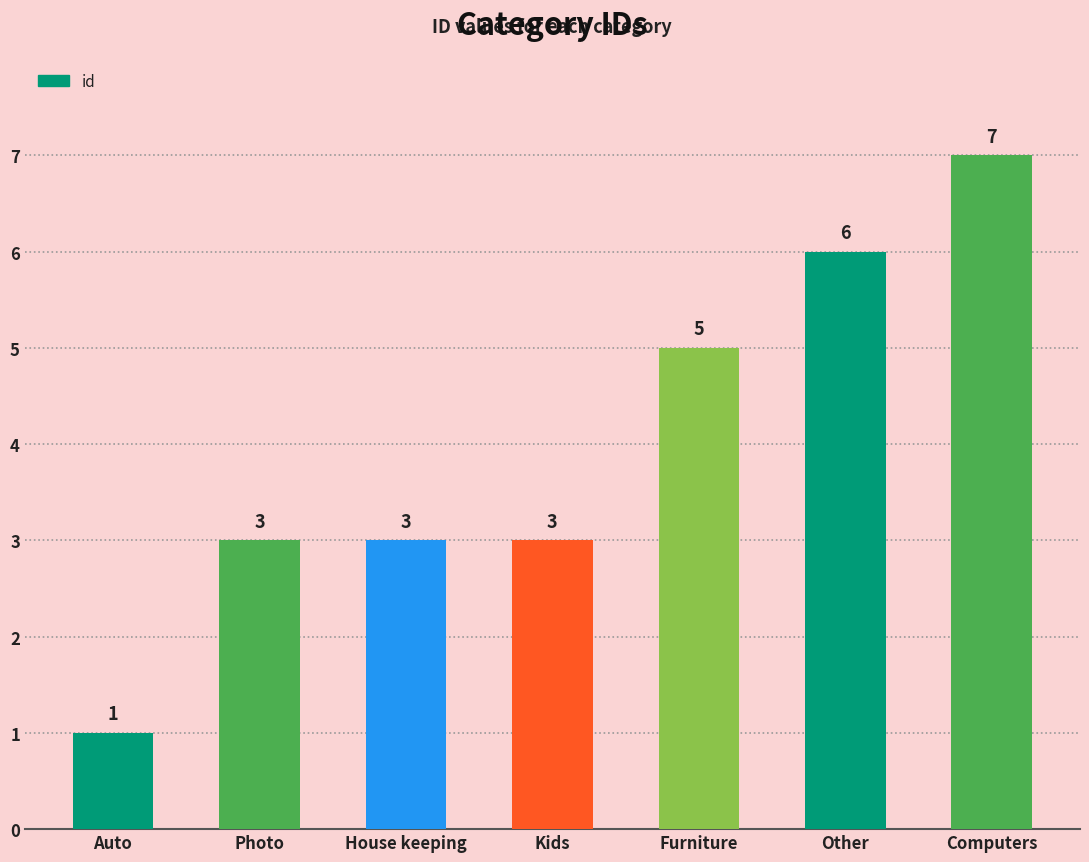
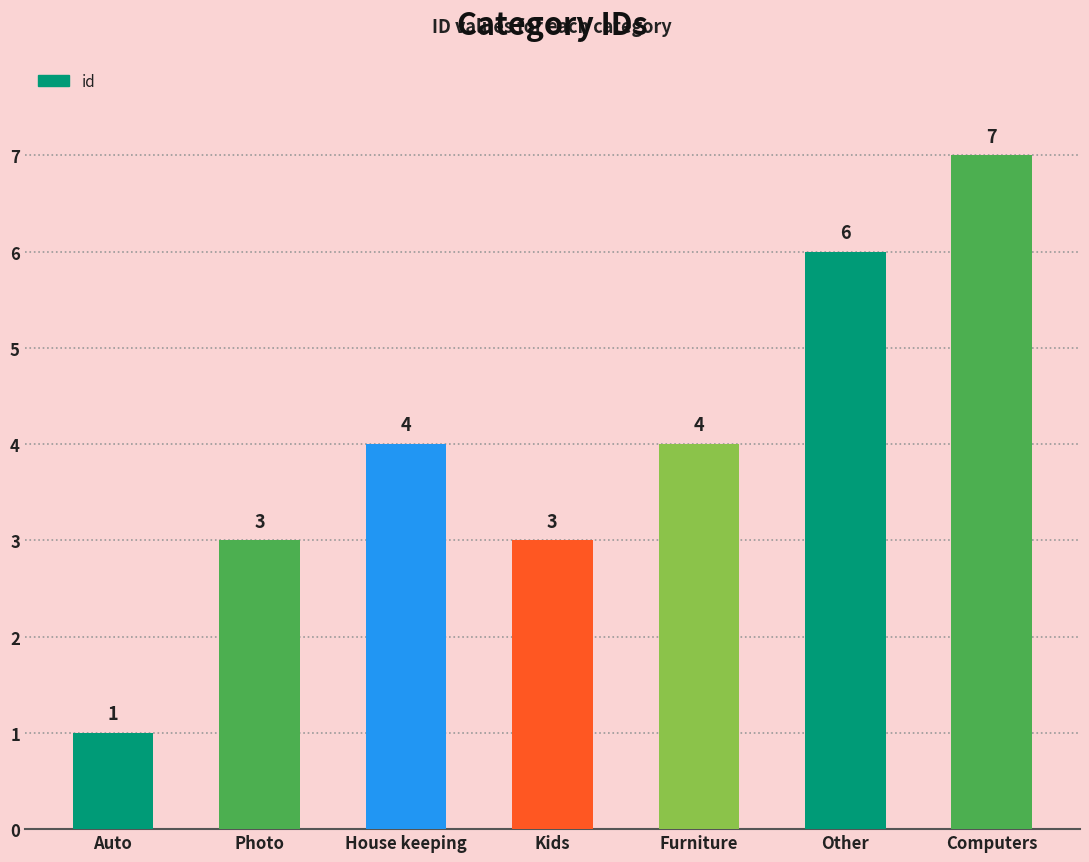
House keeping: 3 -> 4
Furniture: 5 -> 4
